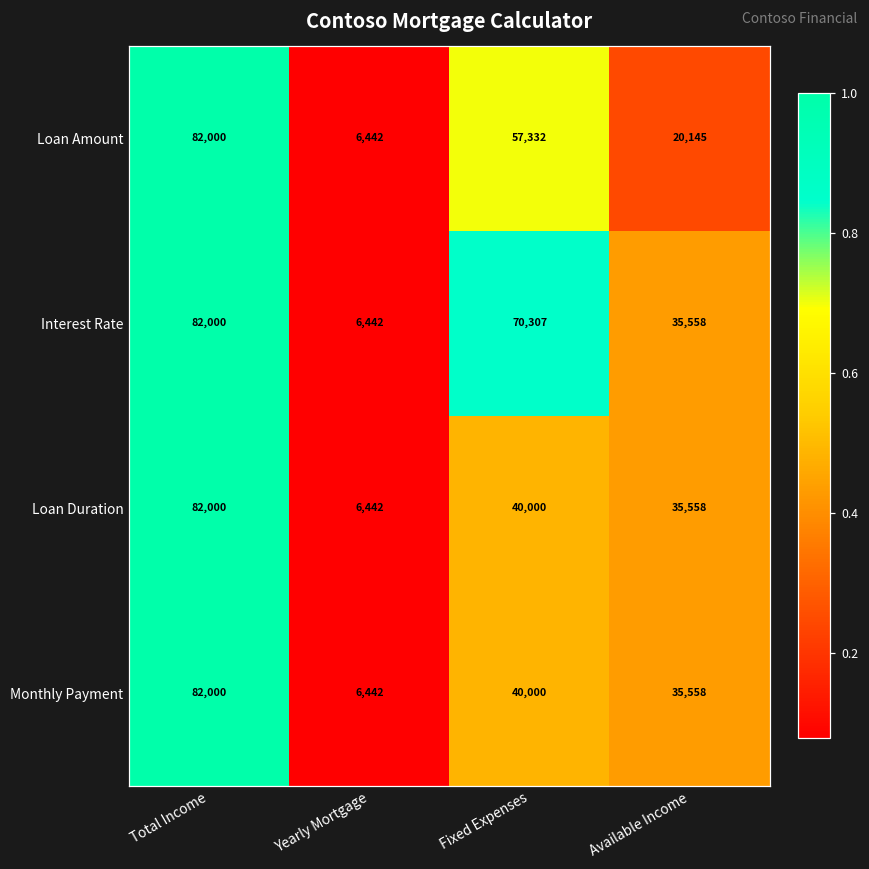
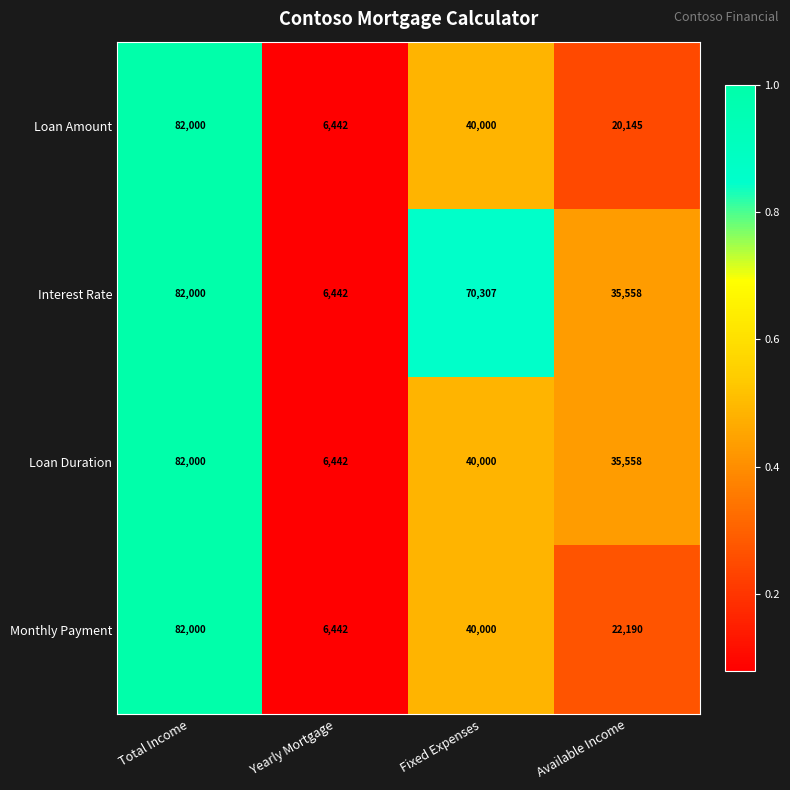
Loan Amount, Fixed Expenses: 57,332 -> 40,000
Monthly Payment, Available Income: 35,558 -> 22,190
